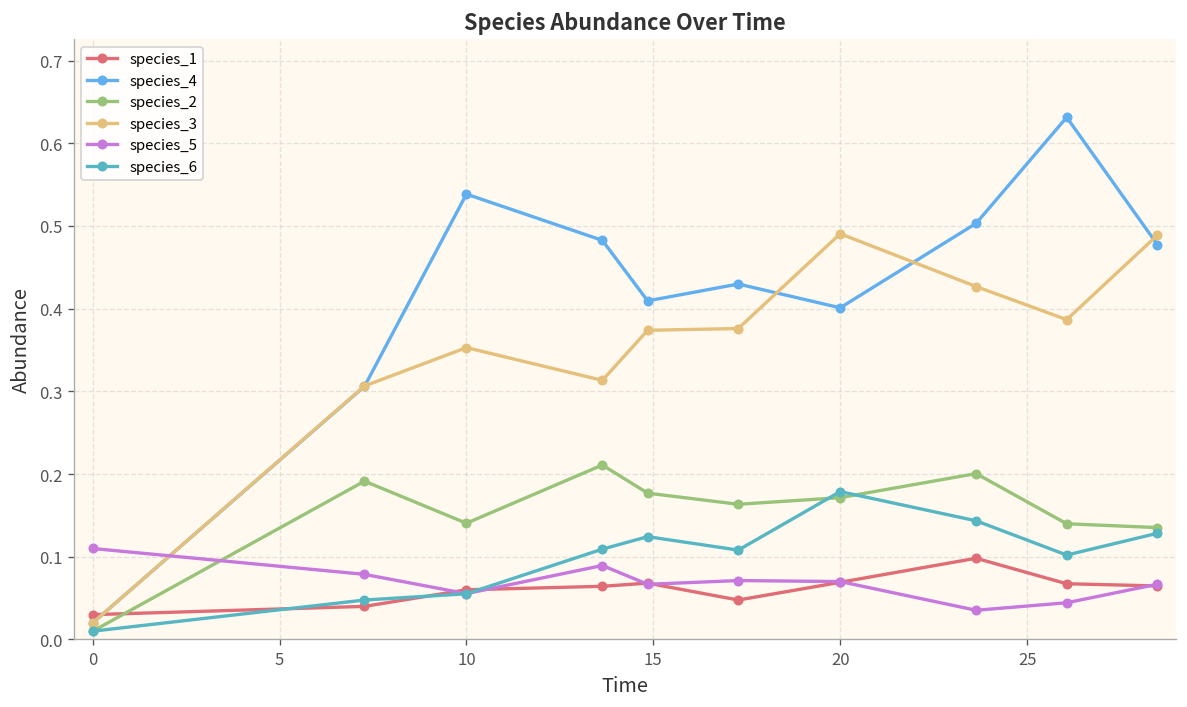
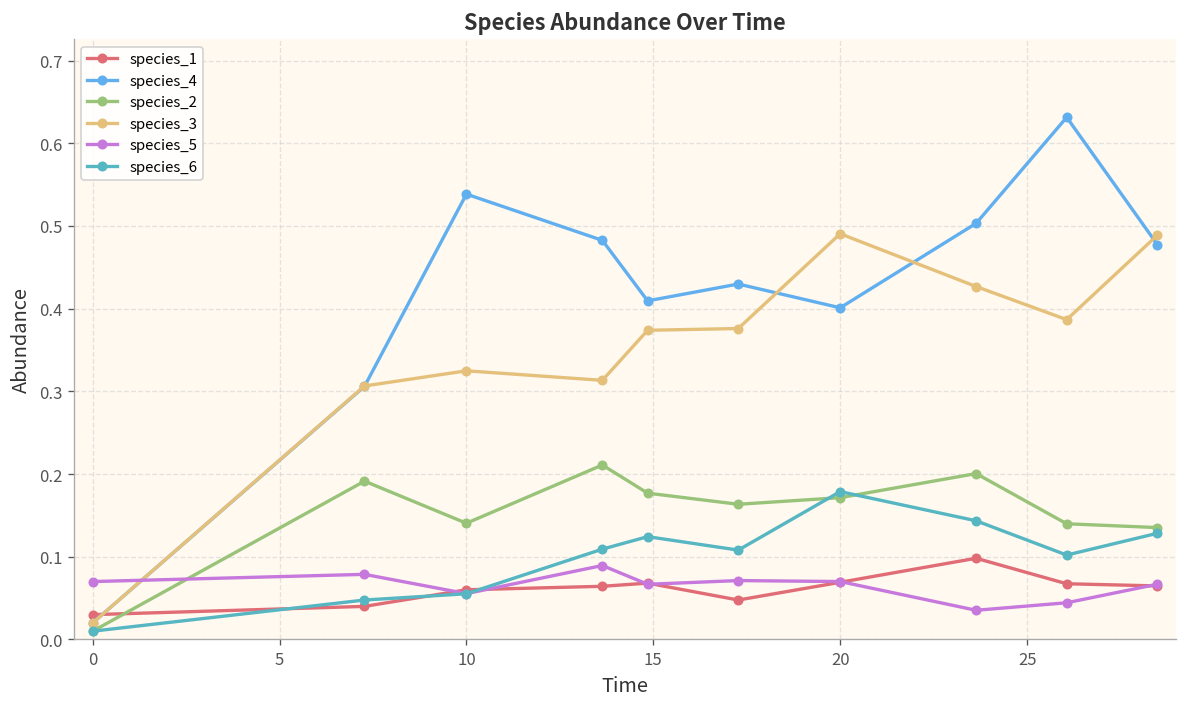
species_5, 0: 0.11 -> 0.07
species_3, 10: 0.35 -> 0.32
